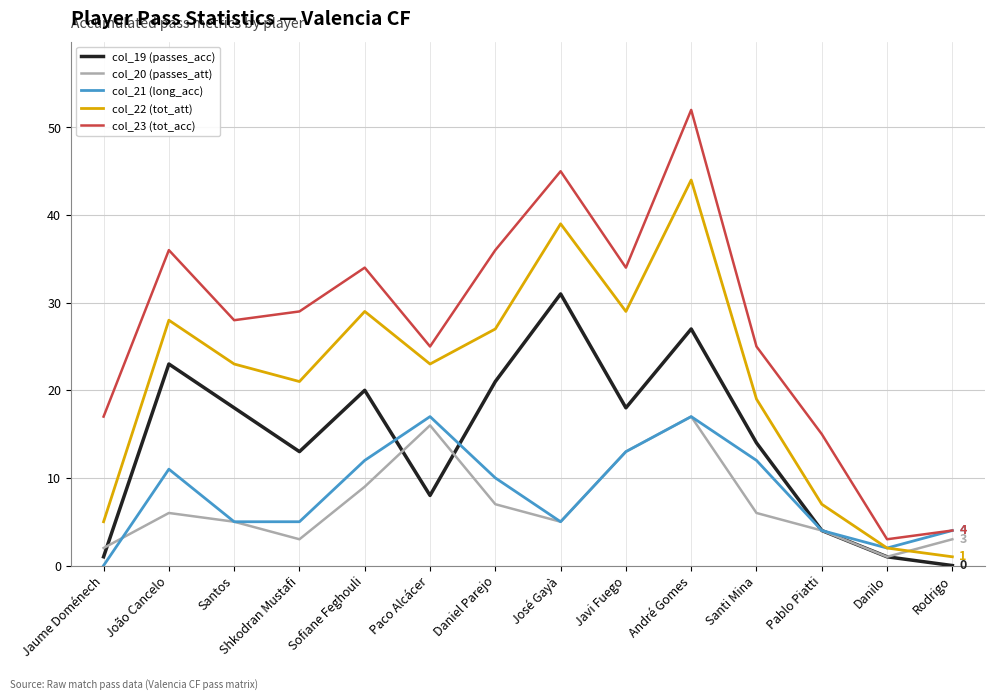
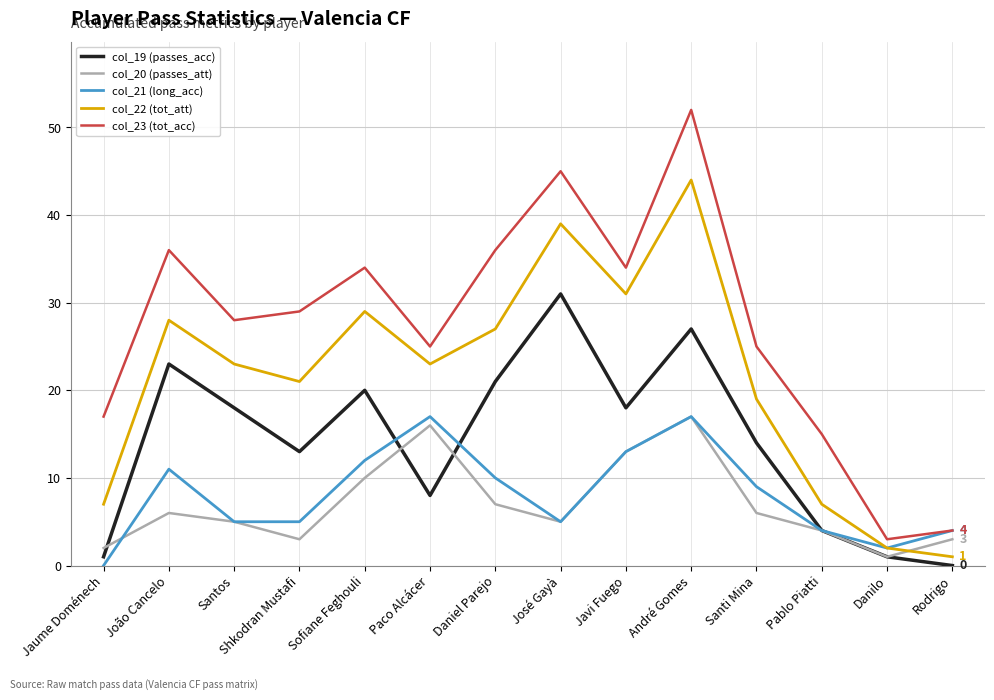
col_22 (tot_att), Jaume Doménech: 5 -> 7
col_20 (passes_att), Sofiane Feghouli: 9 -> 10
col_22 (tot_att), Javi Fuego: 29 -> 31
col_21 (long_acc), Santi Mina: 12 -> 9
